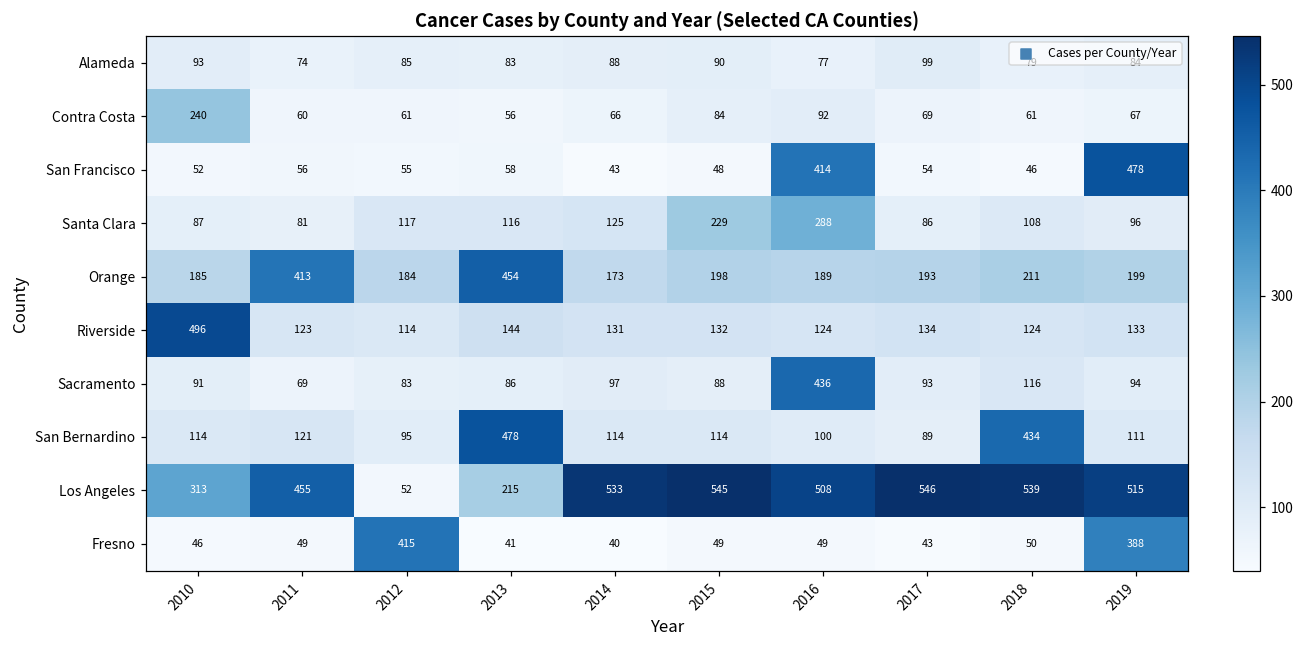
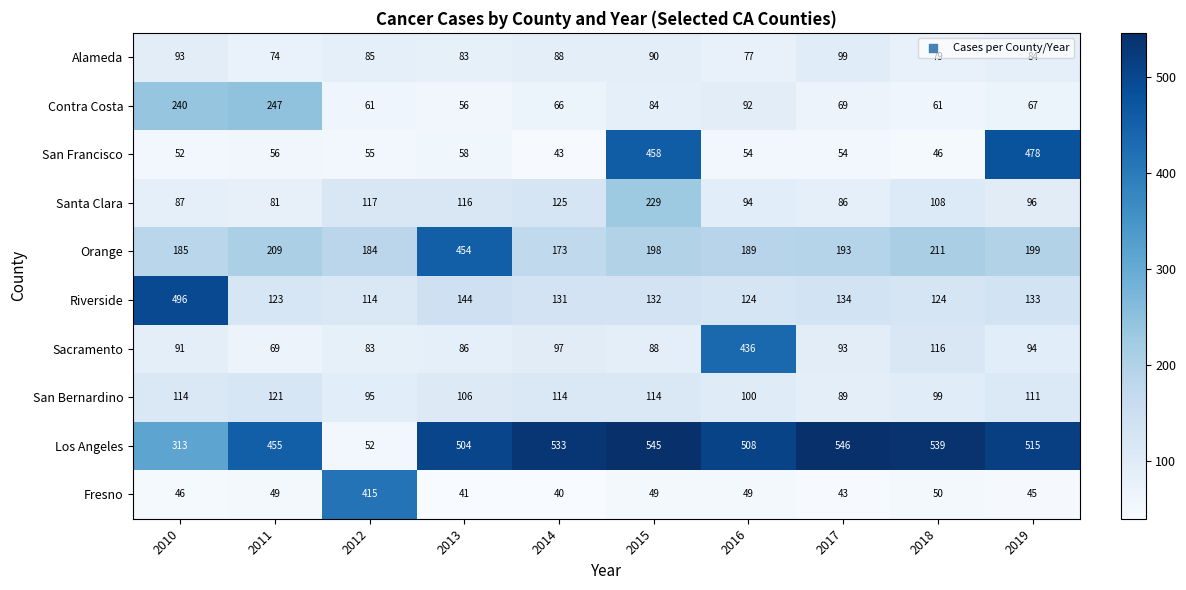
Contra Costa, 2011: 60 -> 247
San Francisco, 2015: 48 -> 458
San Francisco, 2016: 414 -> 54
Santa Clara, 2016: 288 -> 94
Orange, 2011: 413 -> 209
San Bernardino, 2013: 478 -> 106
San Bernardino, 2018: 434 -> 99
Los Angeles, 2013: 215 -> 504
Fresno, 2019: 388 -> 45
